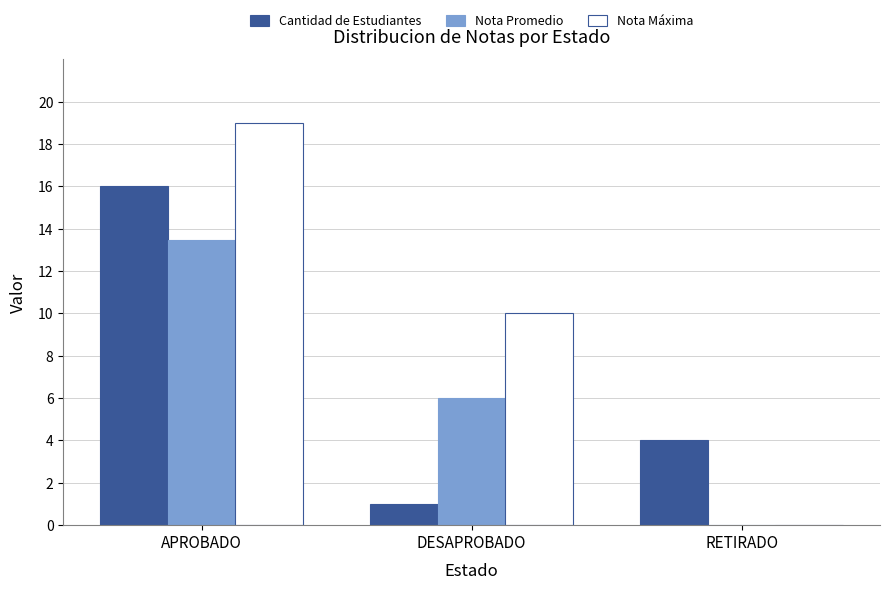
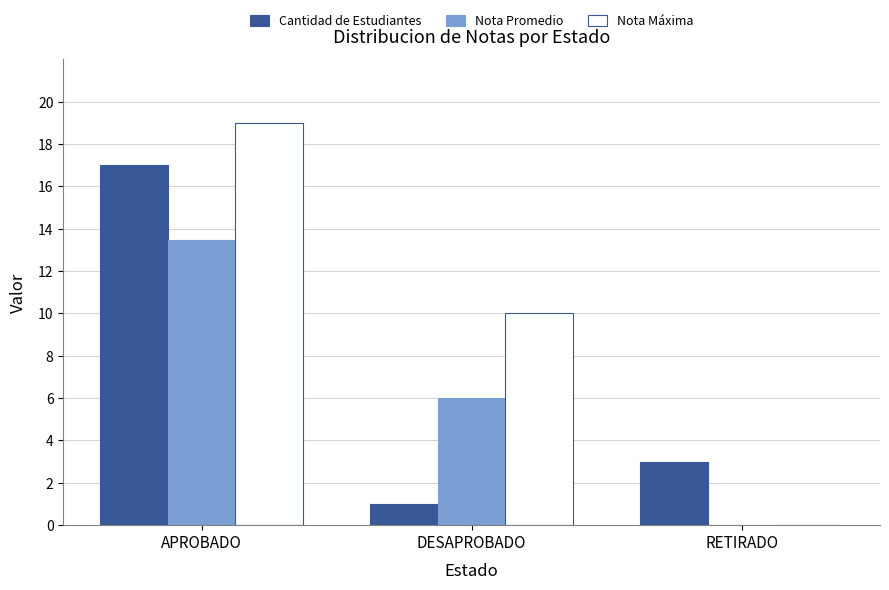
Cantidad de Estudiantes, APROBADO: 16 -> 17
Cantidad de Estudiantes, RETIRADO: 4 -> 3
